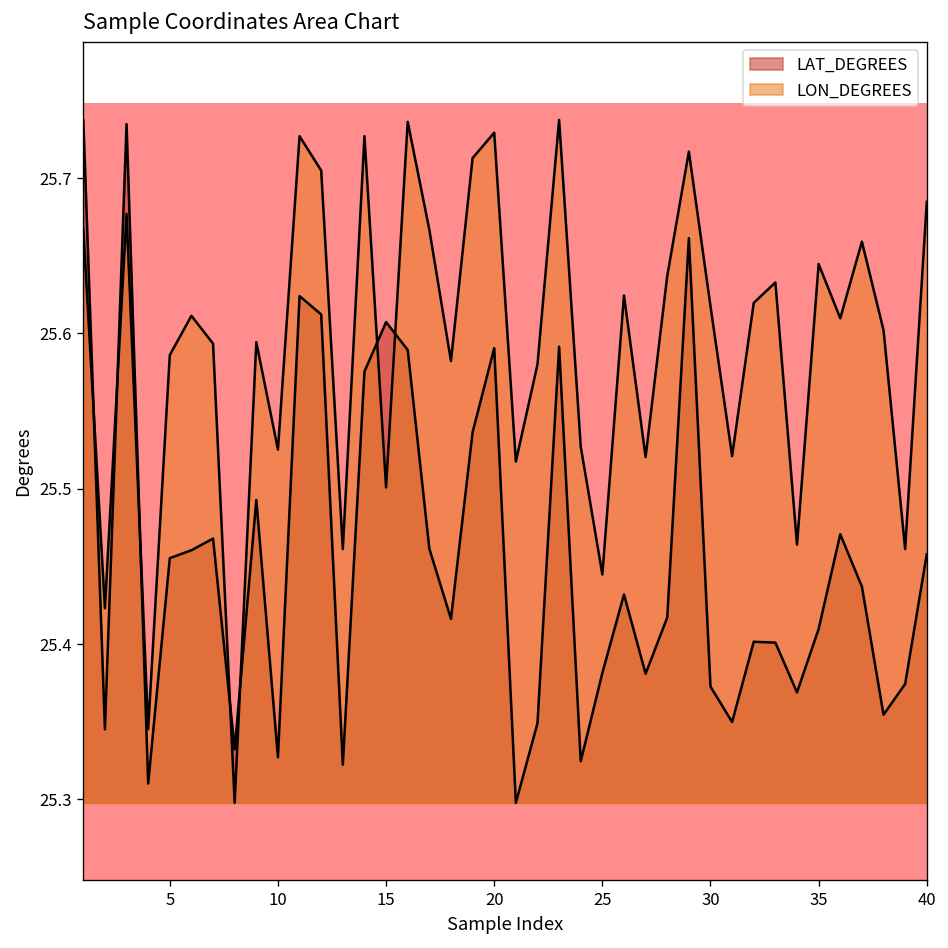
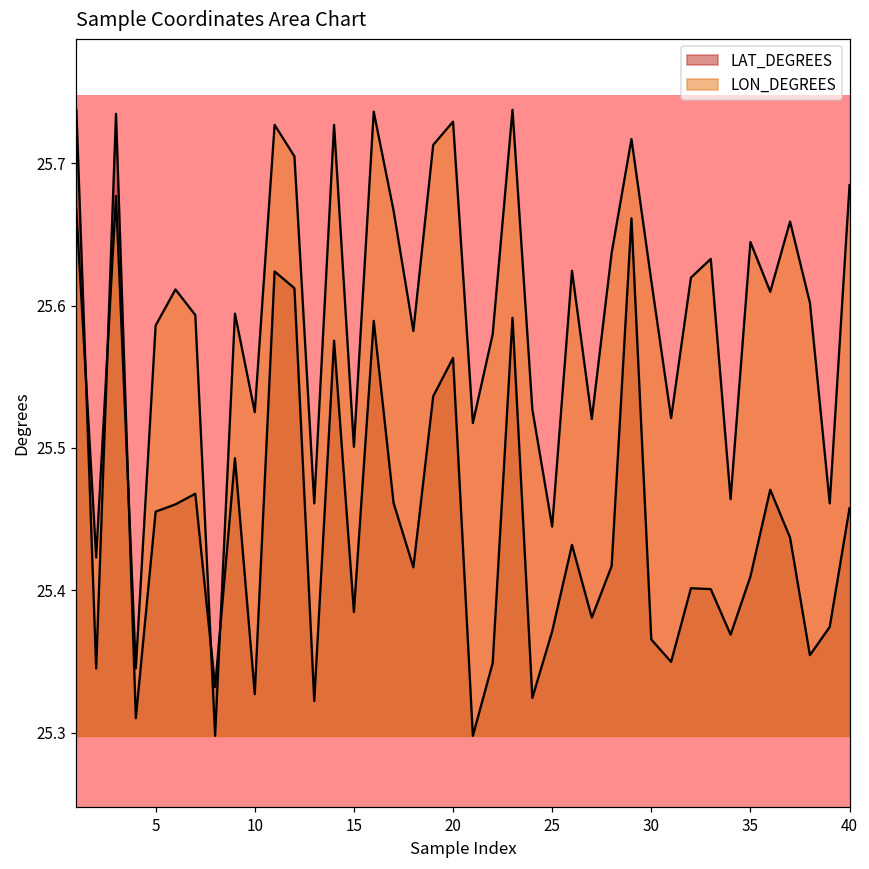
LAT_DEGREES, 15: 25.607 -> 25.385
LAT_DEGREES, 20: 25.591 -> 25.563
LAT_DEGREES, 25: 25.381 -> 25.371
LAT_DEGREES, 30: 25.373 -> 25.366
